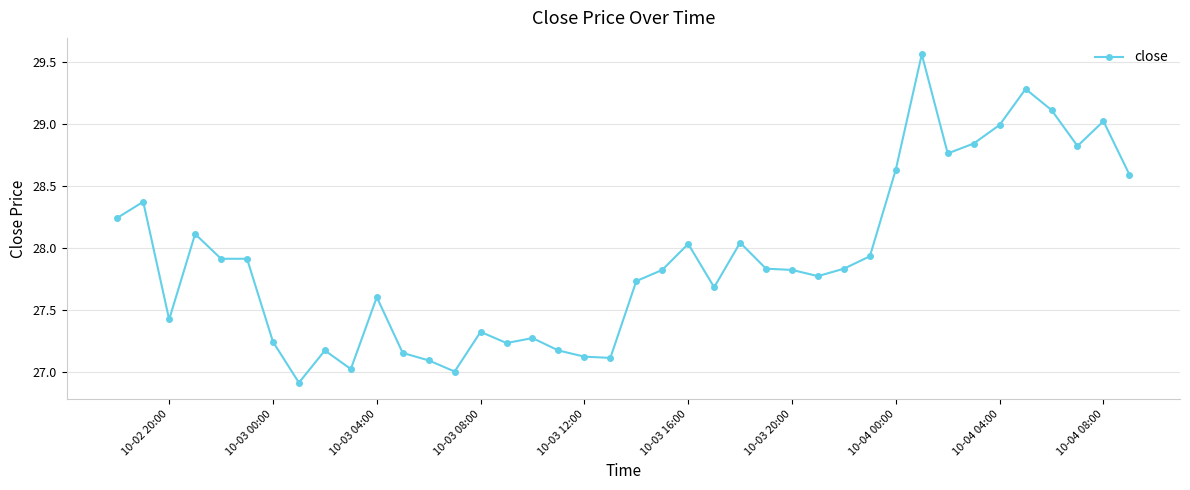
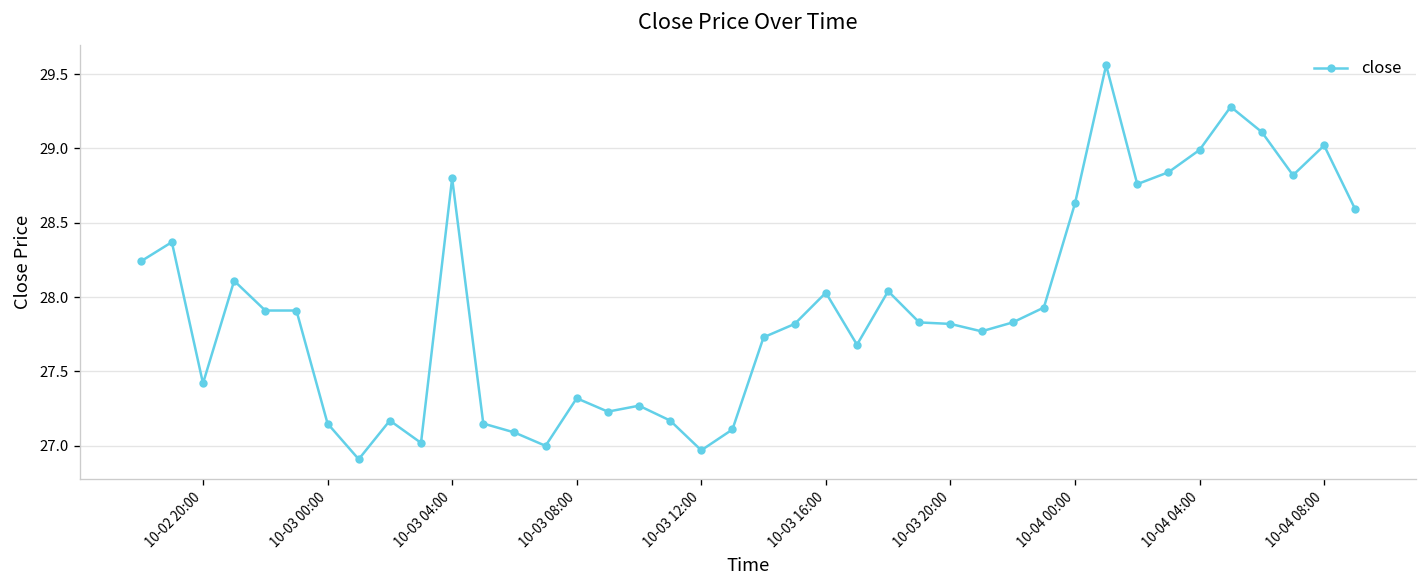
10-03 00:00: 27.24 -> 27.15
10-03 04:00: 27.6 -> 28.8
10-03 12:00: 27.12 -> 26.97
